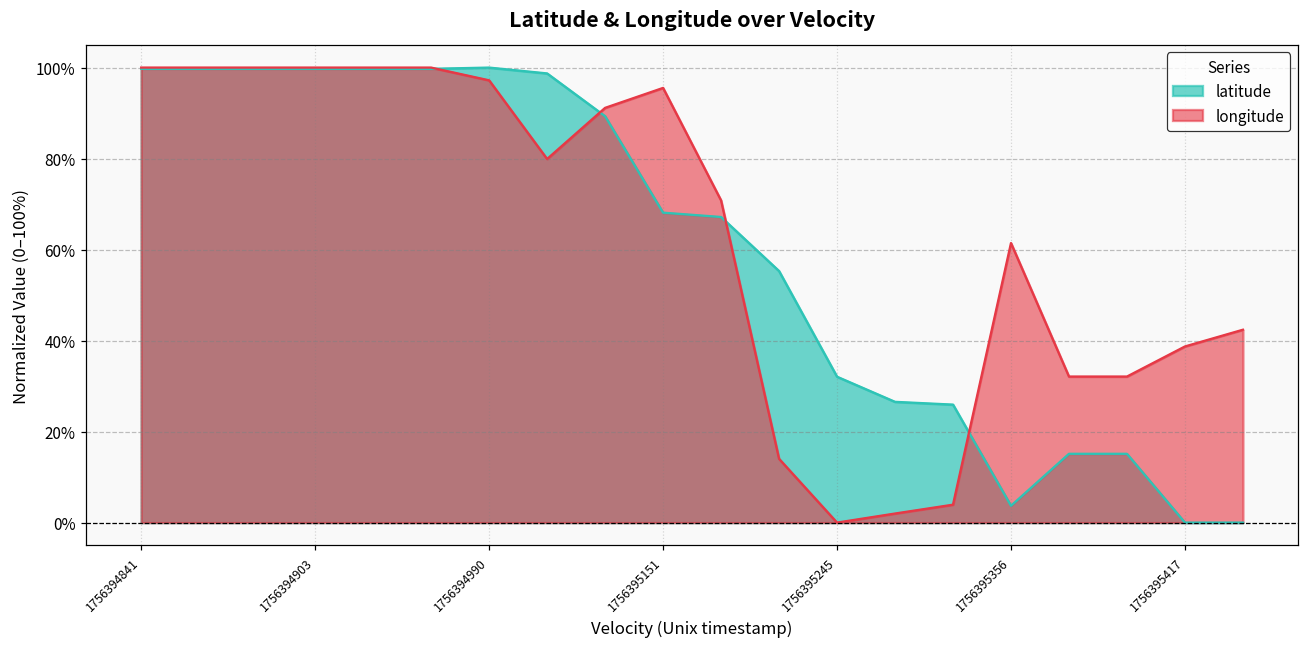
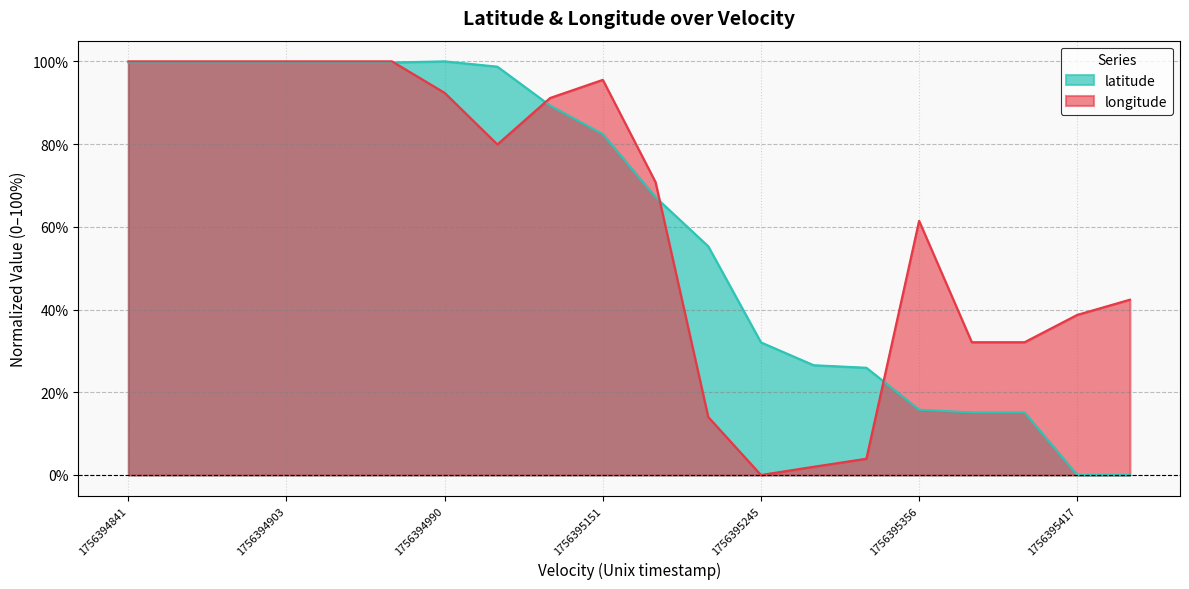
longitude, 1756394990: 97% -> 92%
latitude, 1756395151: 68% -> 82%
latitude, 1756395356: 4% -> 16%
